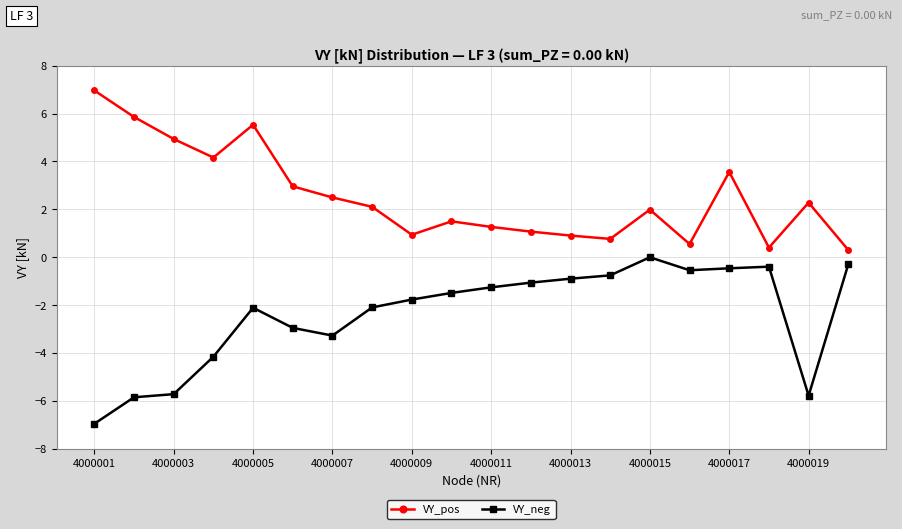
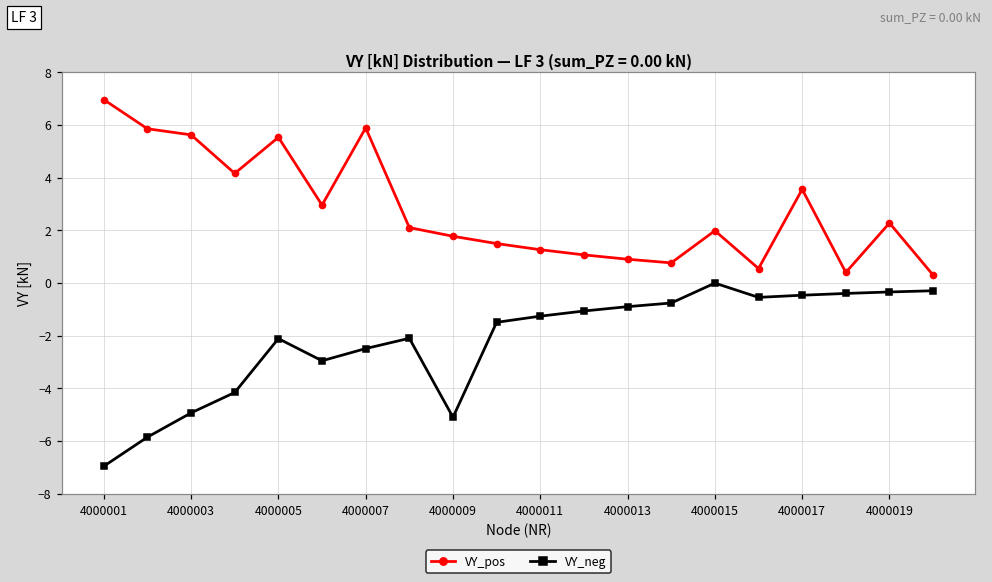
VY_pos, 4000003: 4.9 -> 5.6
VY_neg, 4000003: -5.7 -> -4.9
VY_pos, 4000007: 2.5 -> 5.9
VY_neg, 4000007: -3.3 -> -2.5
VY_pos, 4000009: 0.9 -> 1.8
VY_neg, 4000009: -1.8 -> -5.1
VY_neg, 4000019: -5.8 -> -0.3
